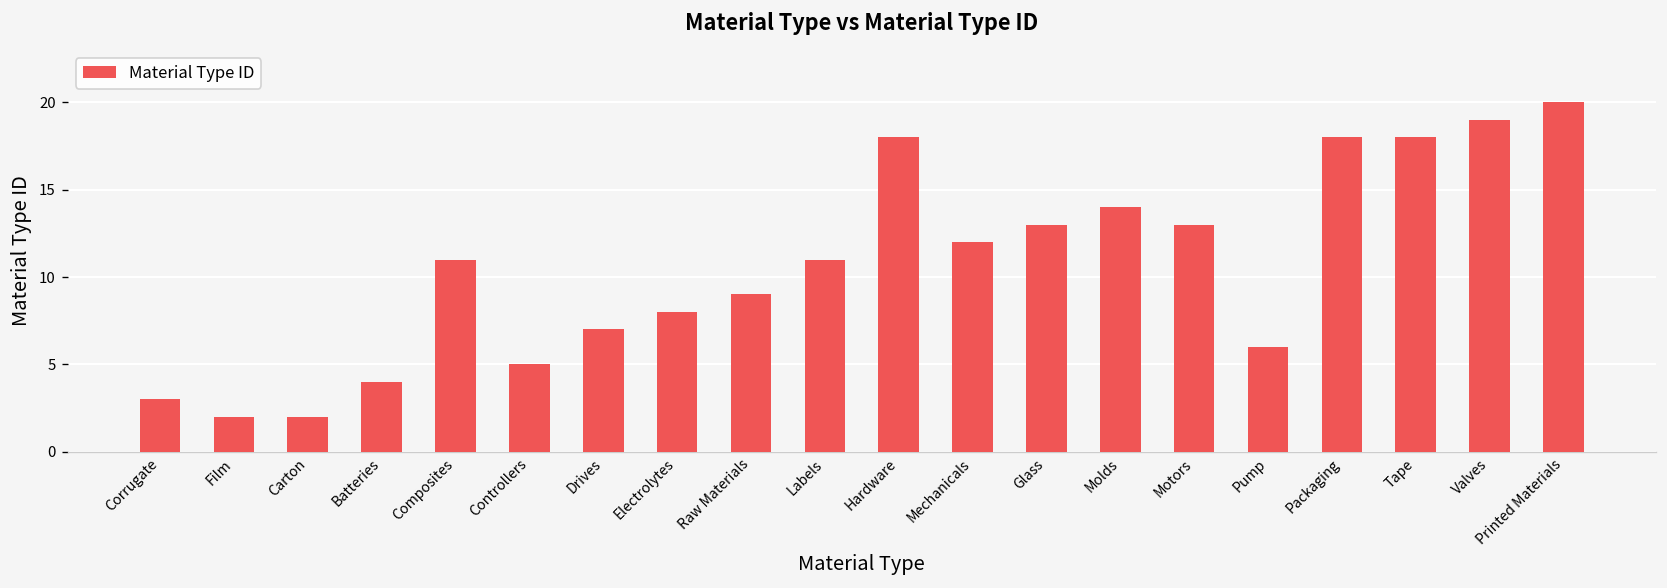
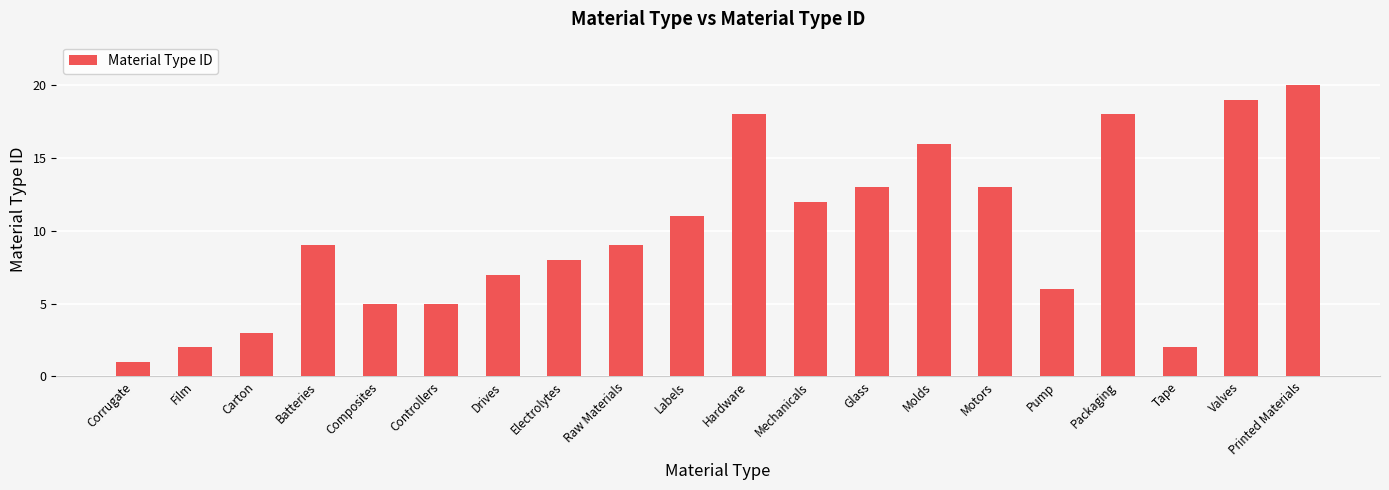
Corrugate: 3 -> 1
Carton: 2 -> 3
Batteries: 4 -> 9
Composites: 11 -> 5
Molds: 14 -> 16
Tape: 18 -> 2
